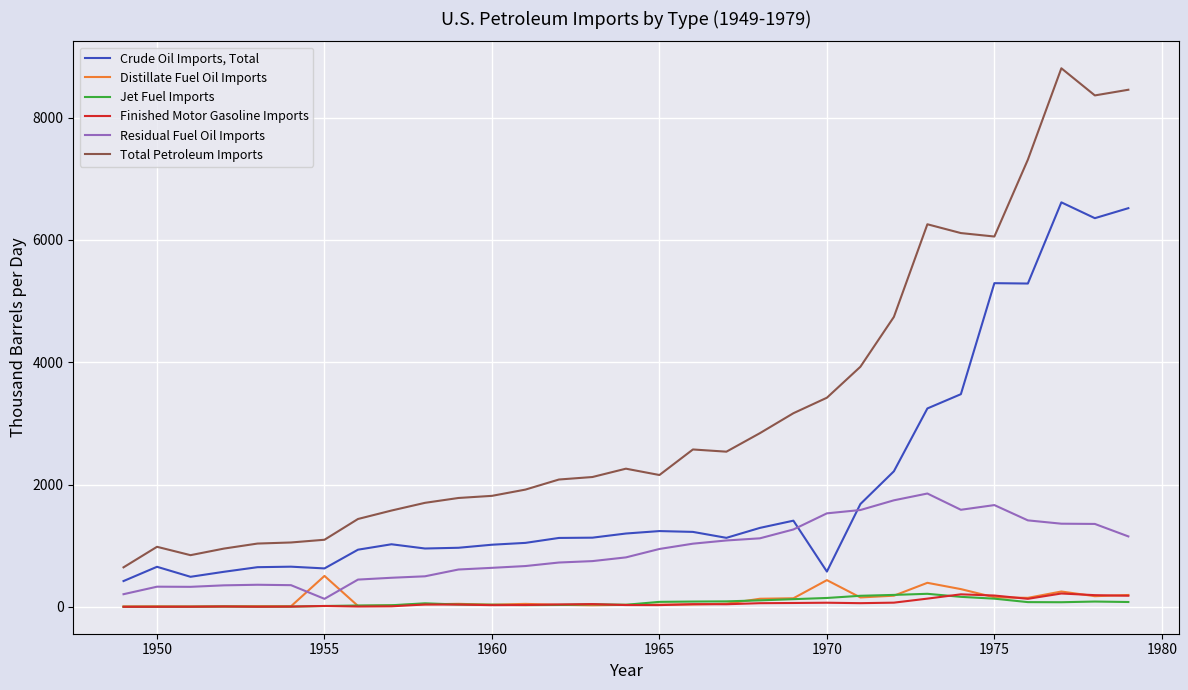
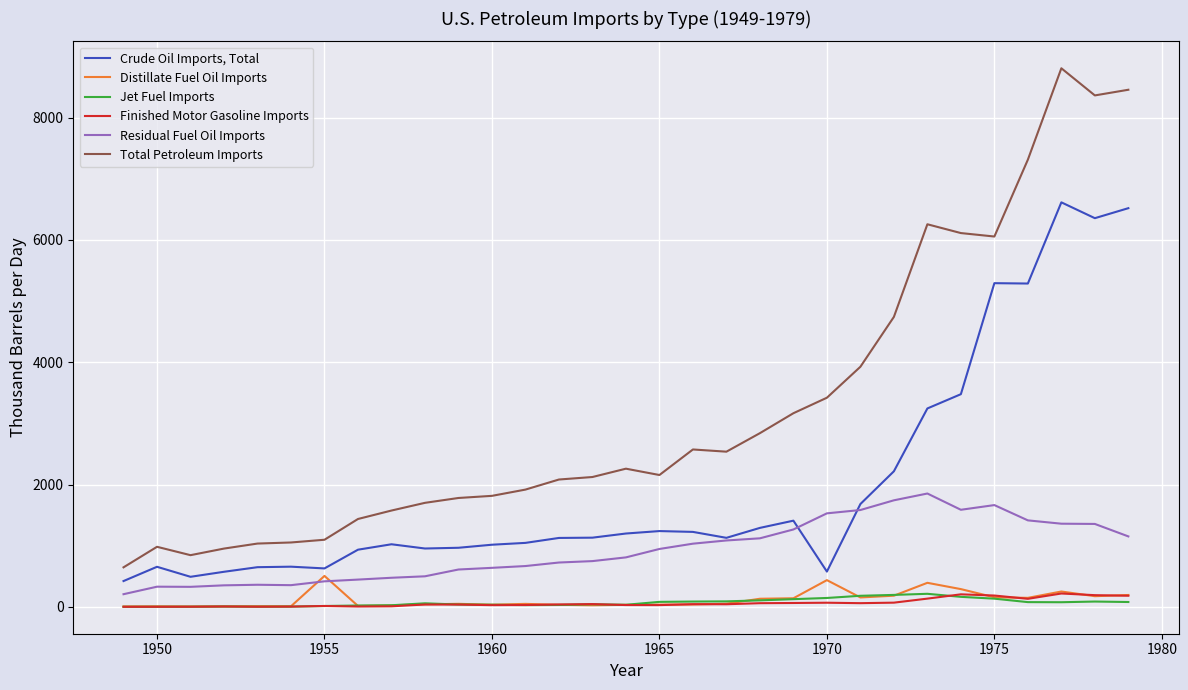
Residual Fuel Oil Imports, 1955: 100 -> 400
